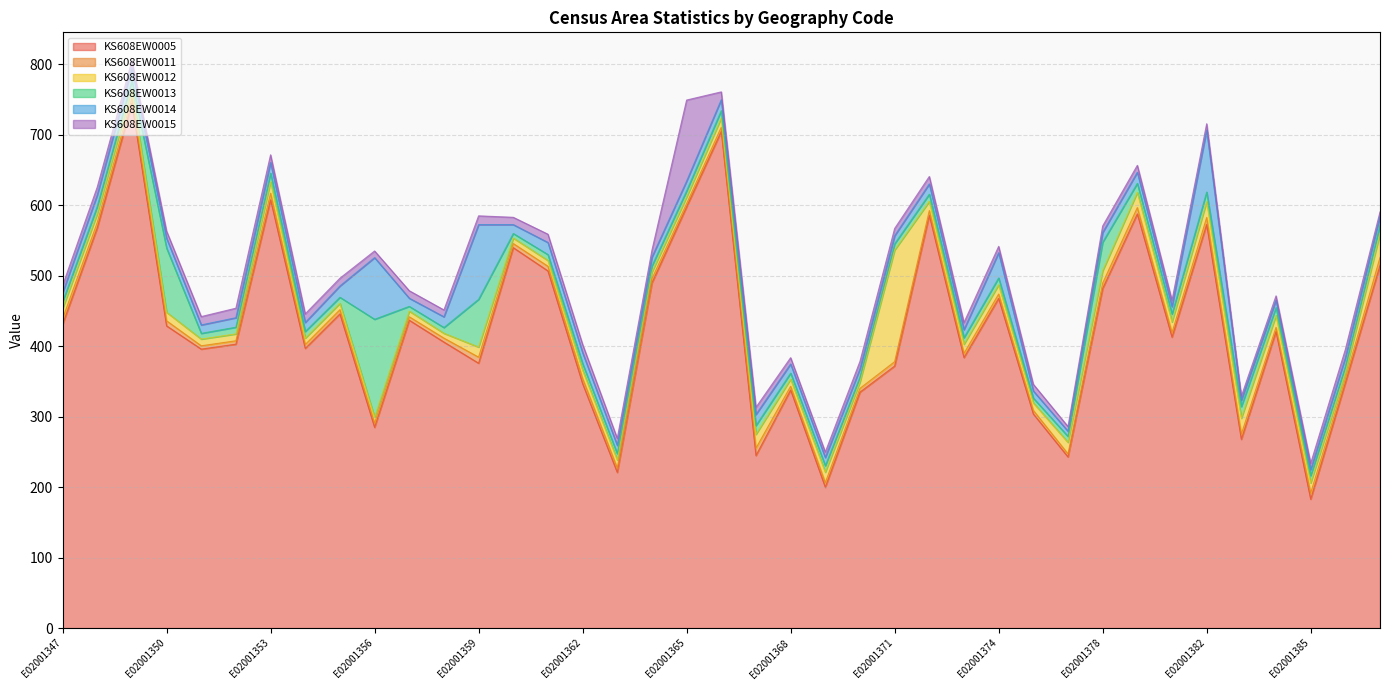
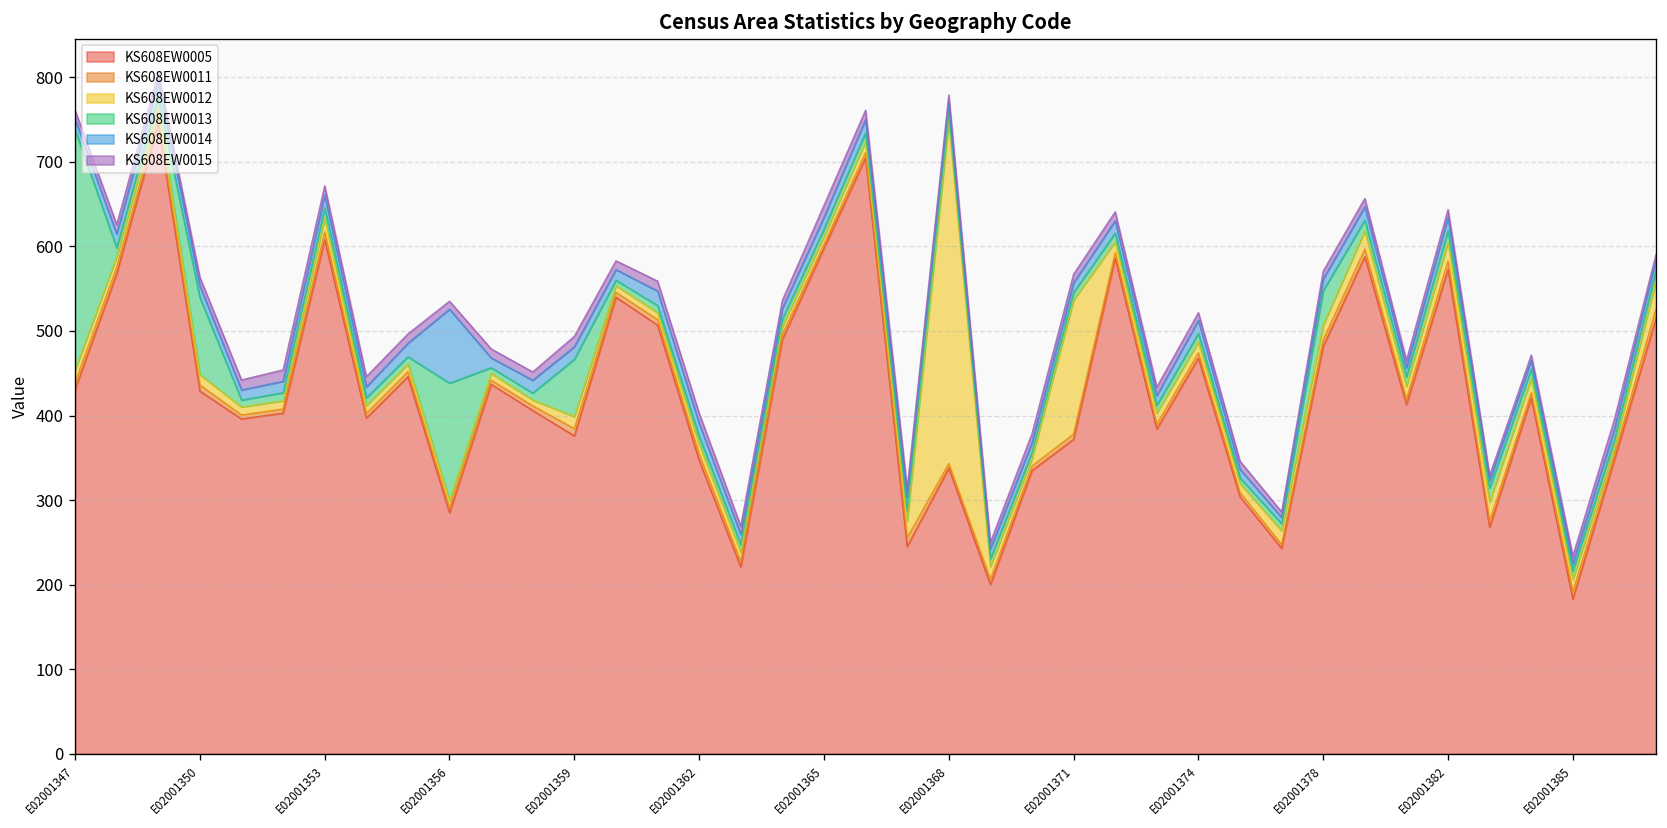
KS608EW0013, E02001347: 10 -> 280
KS608EW0014, E02001359: 110 -> 10
KS608EW0015, E02001365: 120 -> 10
KS608EW0012, E02001368: 10 -> 410
KS608EW0014, E02001374: 40 -> 20
KS608EW0014, E02001382: 90 -> 20
